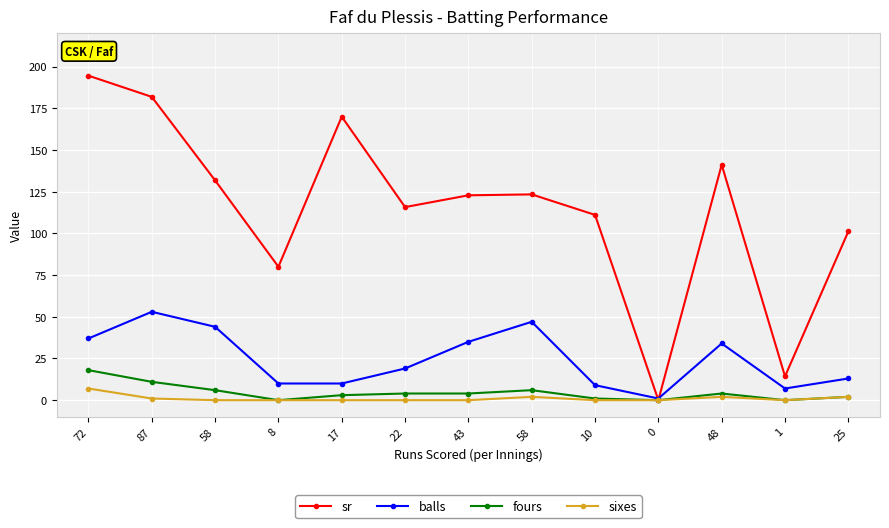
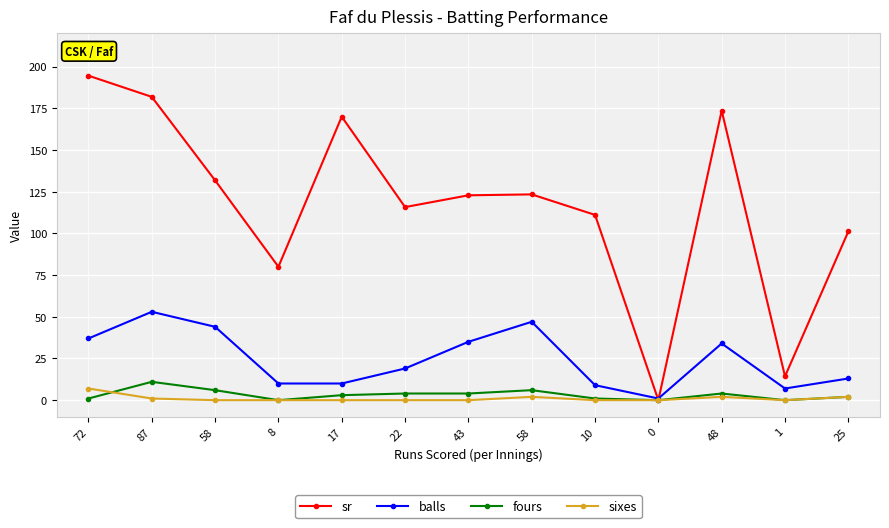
fours, 72: 18 -> 1
sr, 48: 141 -> 174
